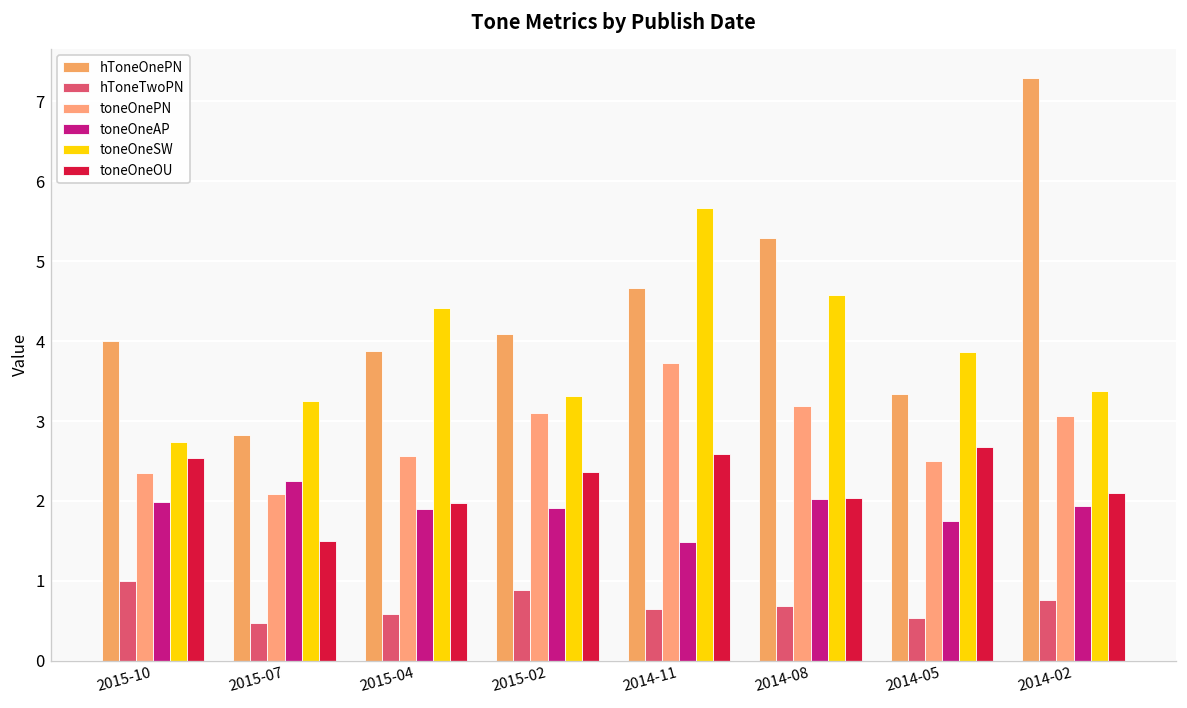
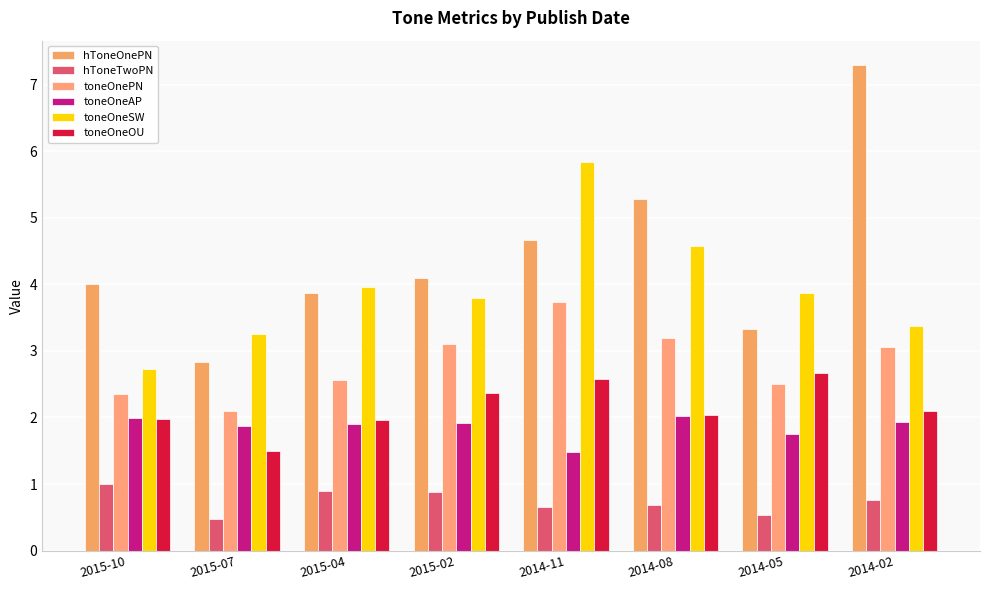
toneOneOU, 2015-10: 2.5 -> 2.0
toneOneAP, 2015-07: 2.3 -> 1.9
hToneTwoPN, 2015-04: 0.6 -> 0.9
toneOneSW, 2015-04: 4.4 -> 4.0
toneOneSW, 2015-02: 3.3 -> 3.8
toneOneSW, 2014-11: 5.7 -> 5.8
